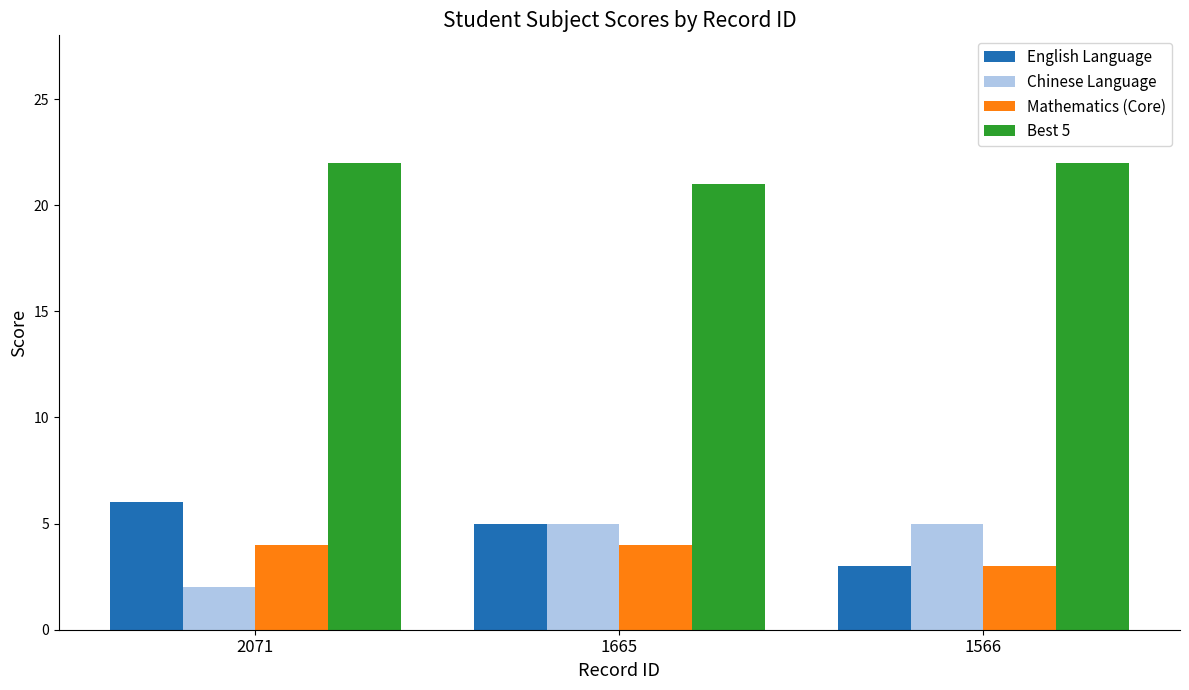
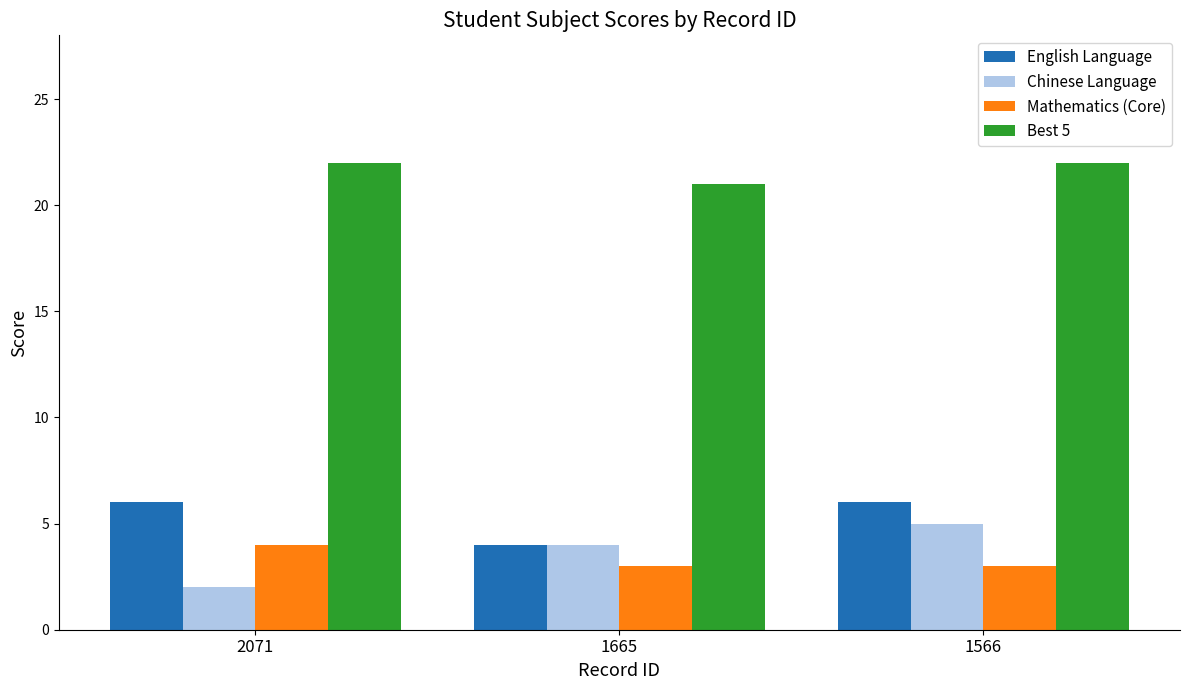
English Language, 1665: 5 -> 4
Chinese Language, 1665: 5 -> 4
Mathematics (Core), 1665: 4 -> 3
English Language, 1566: 3 -> 6
